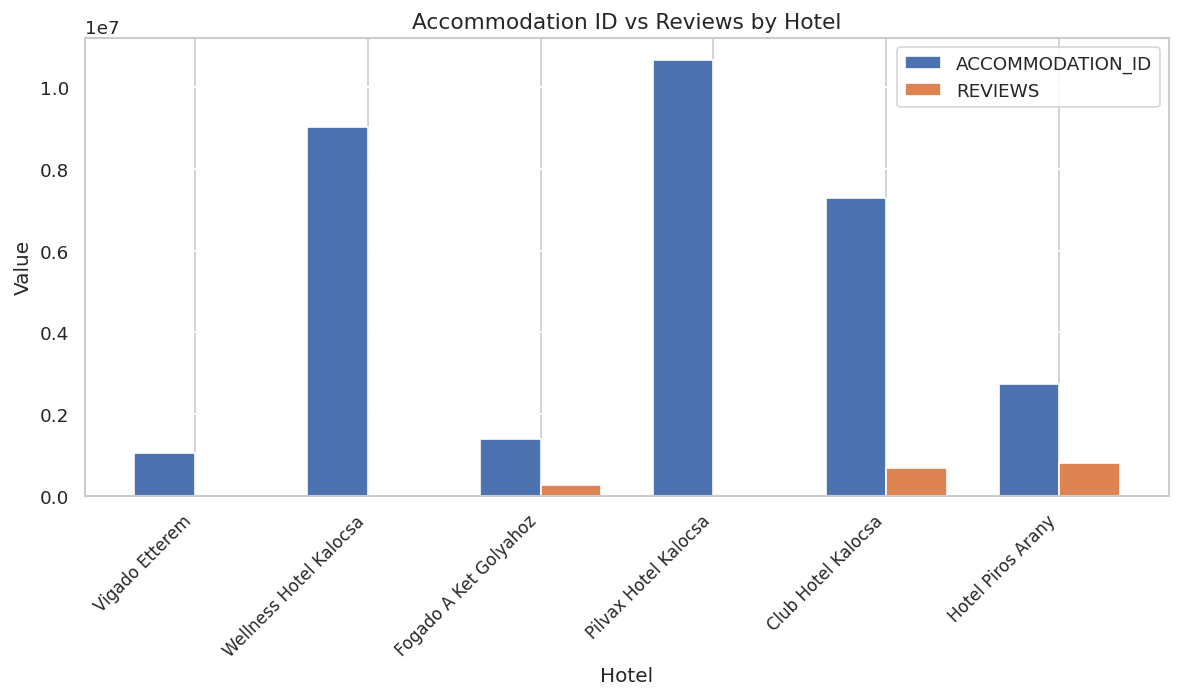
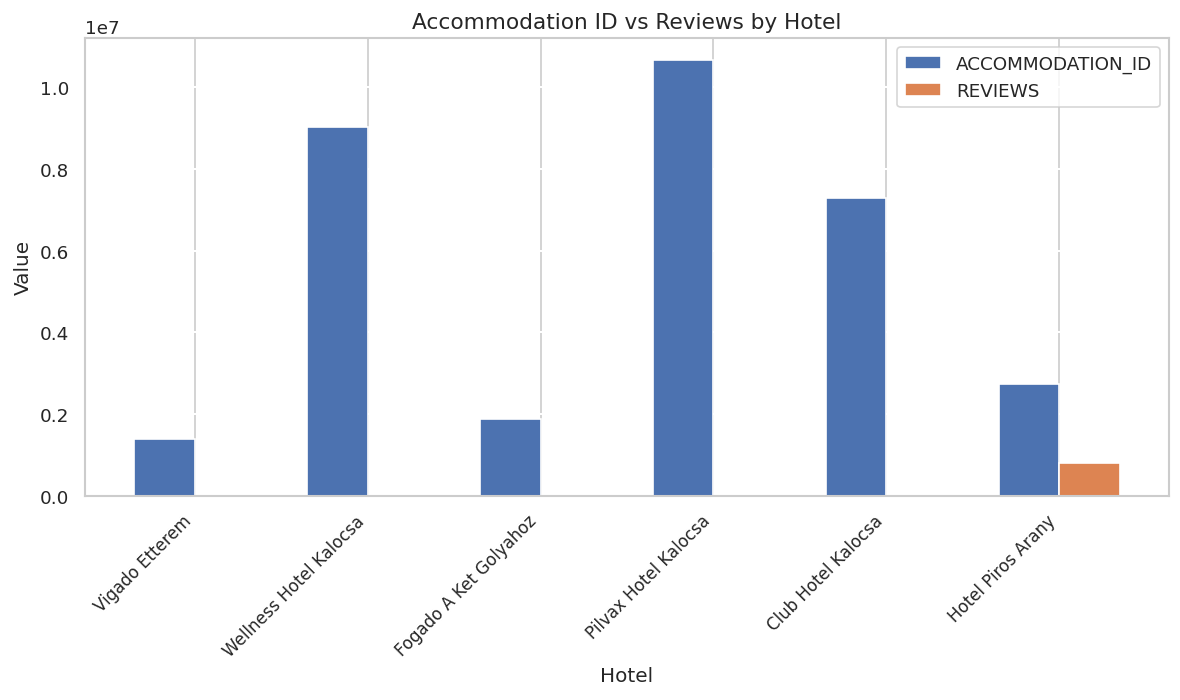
ACCOMMODATION_ID, Vigado Etterem: 1100000 -> 1400000
ACCOMMODATION_ID, Fogado A Ket Golyahoz: 1400000 -> 1900000
REVIEWS, Fogado A Ket Golyahoz: 300000 -> 0
REVIEWS, Club Hotel Kalocsa: 700000 -> 0
